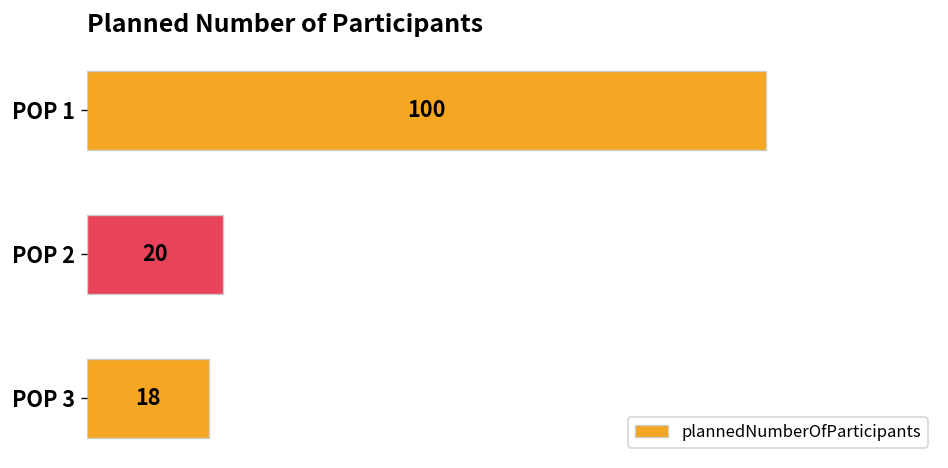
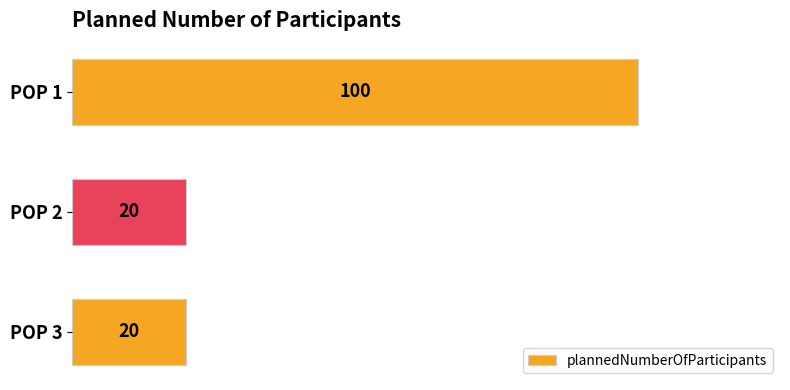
POP 3: 18 -> 20
